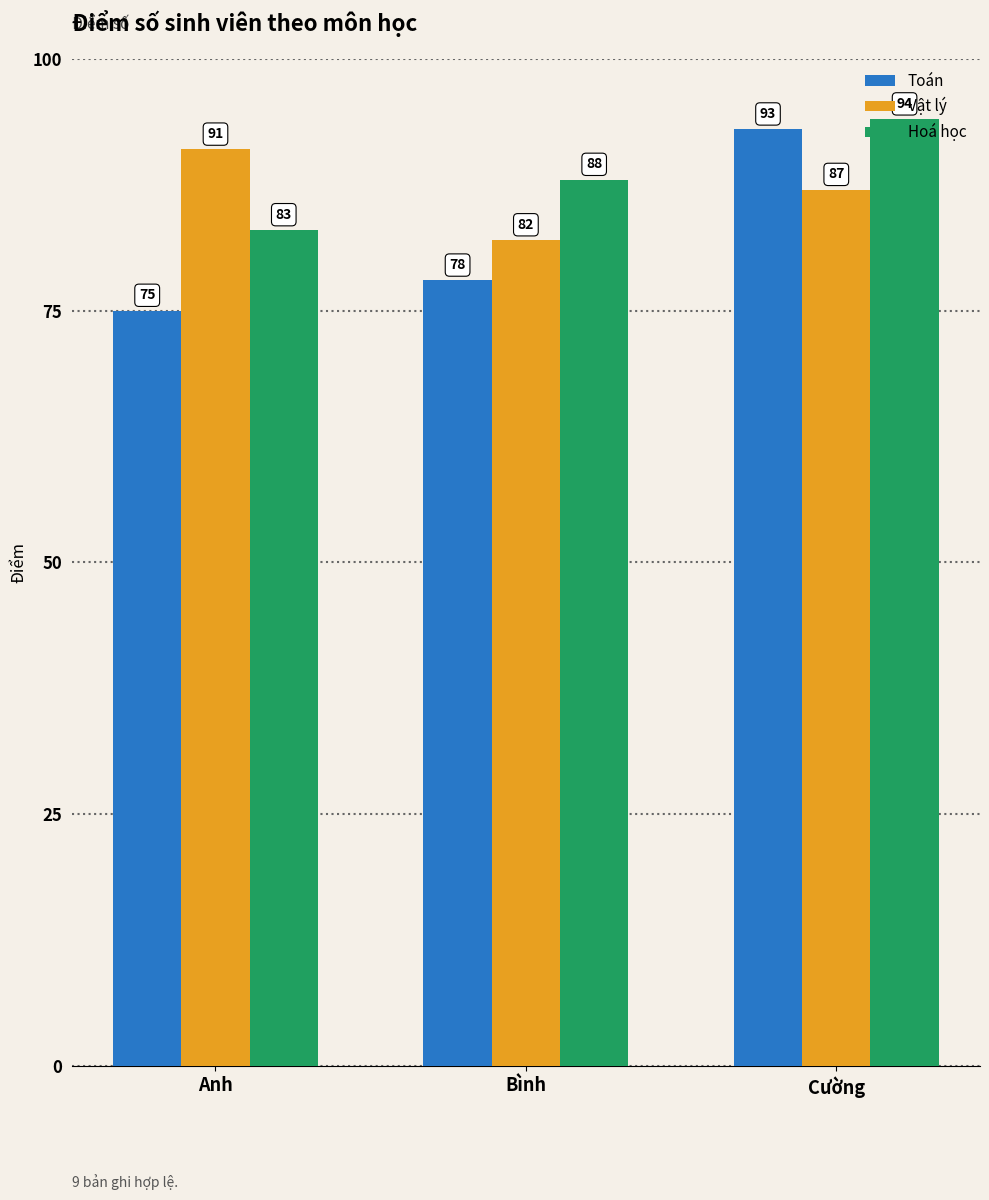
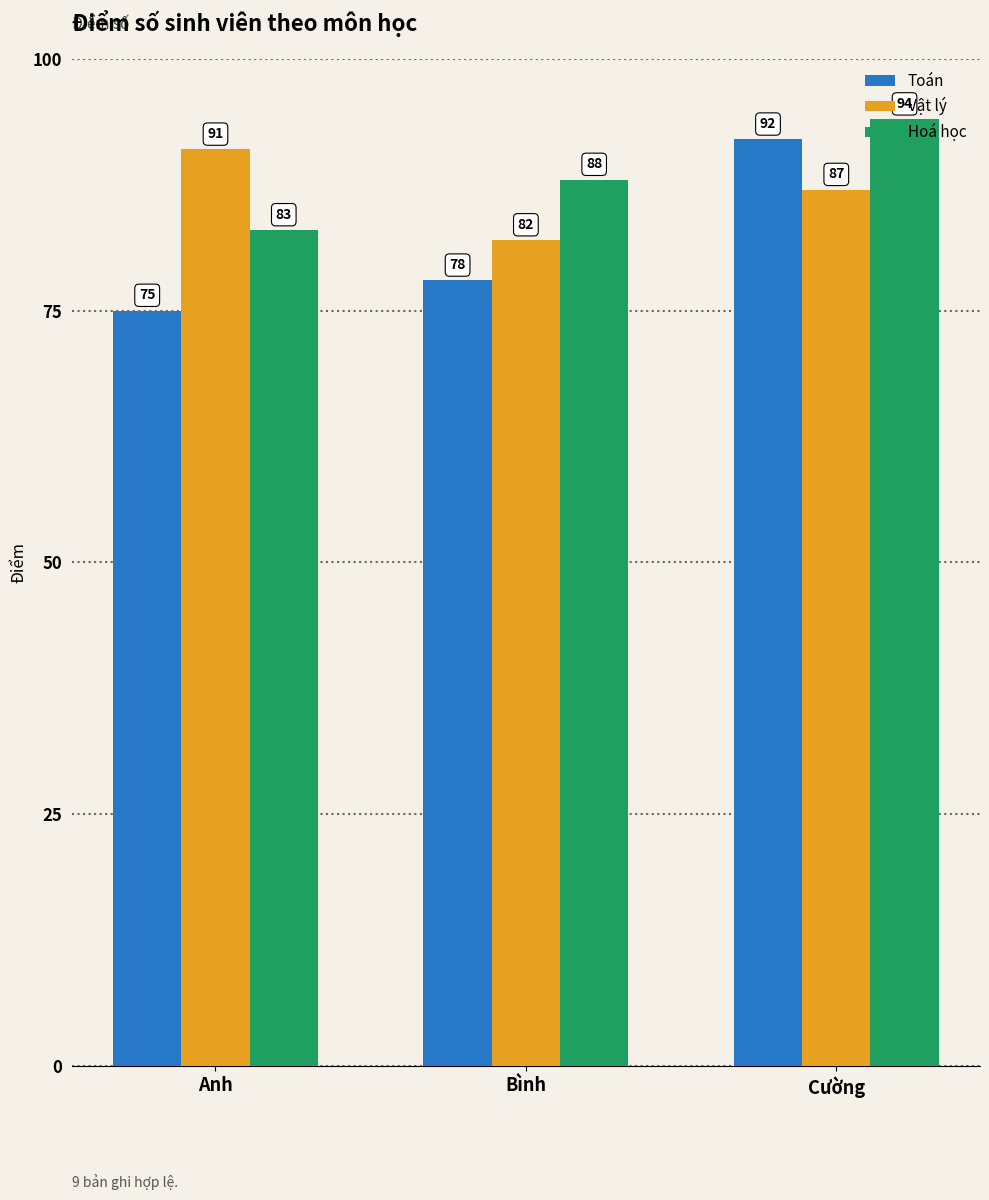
Toán, Cường: 93 -> 92
